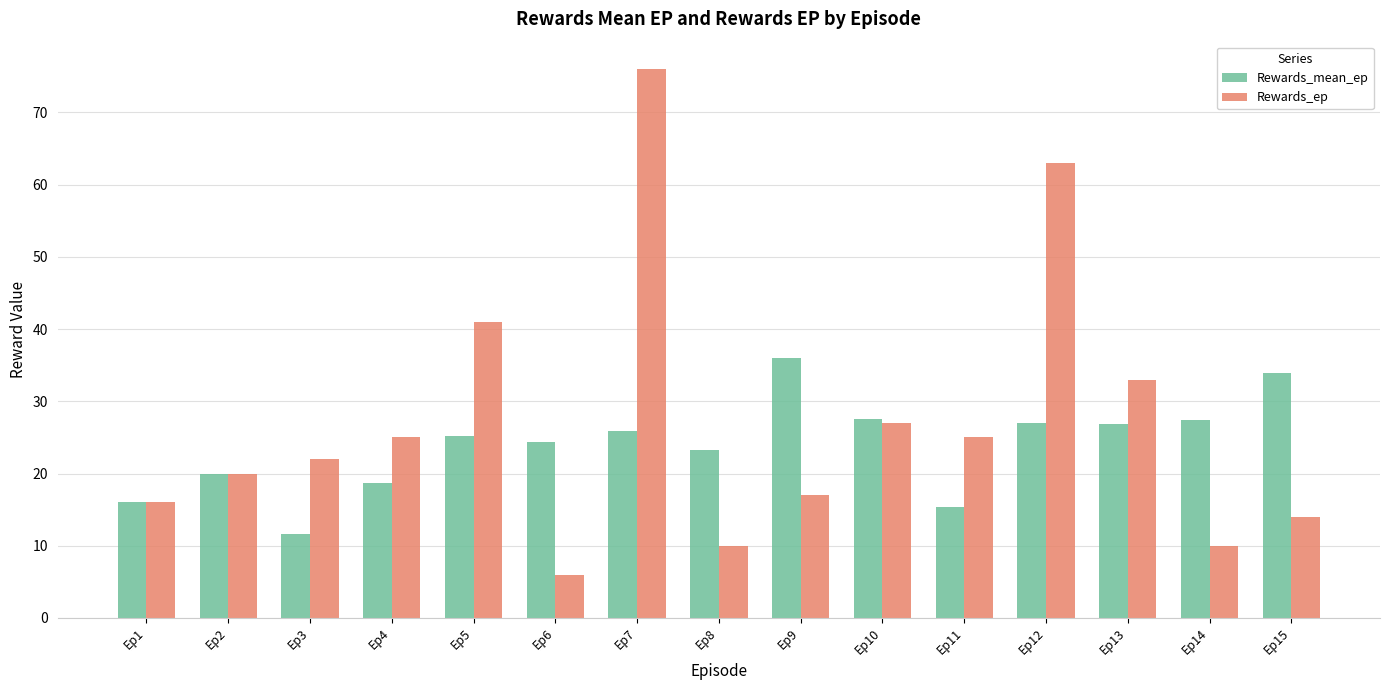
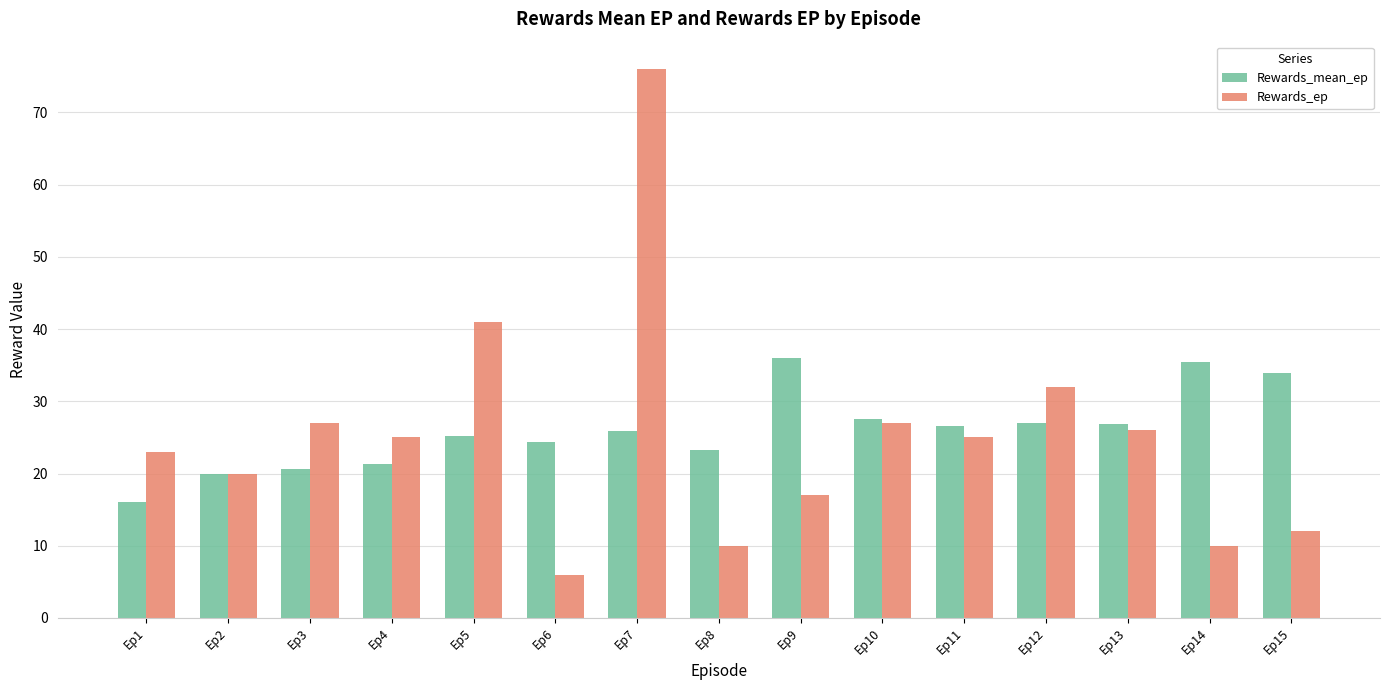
Rewards_ep, Ep1: 16 -> 23
Rewards_mean_ep, Ep3: 12 -> 21
Rewards_ep, Ep3: 22 -> 27
Rewards_mean_ep, Ep4: 19 -> 21
Rewards_mean_ep, Ep11: 15 -> 27
Rewards_ep, Ep12: 63 -> 32
Rewards_ep, Ep13: 33 -> 26
Rewards_mean_ep, Ep14: 27 -> 35
Rewards_ep, Ep15: 14 -> 12
